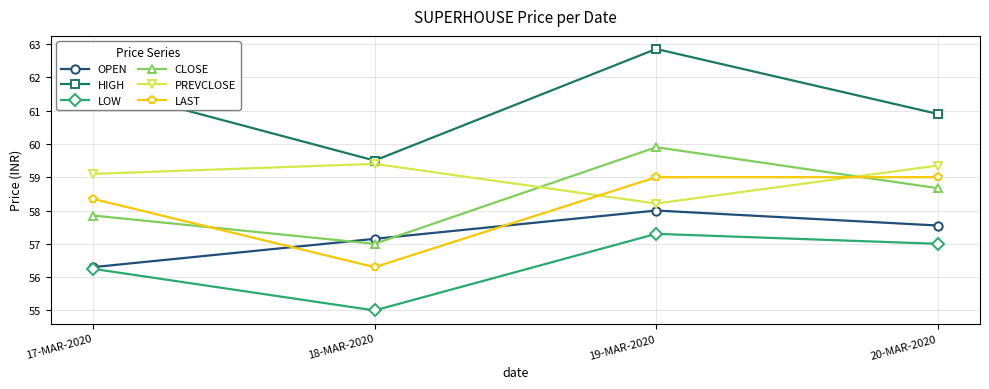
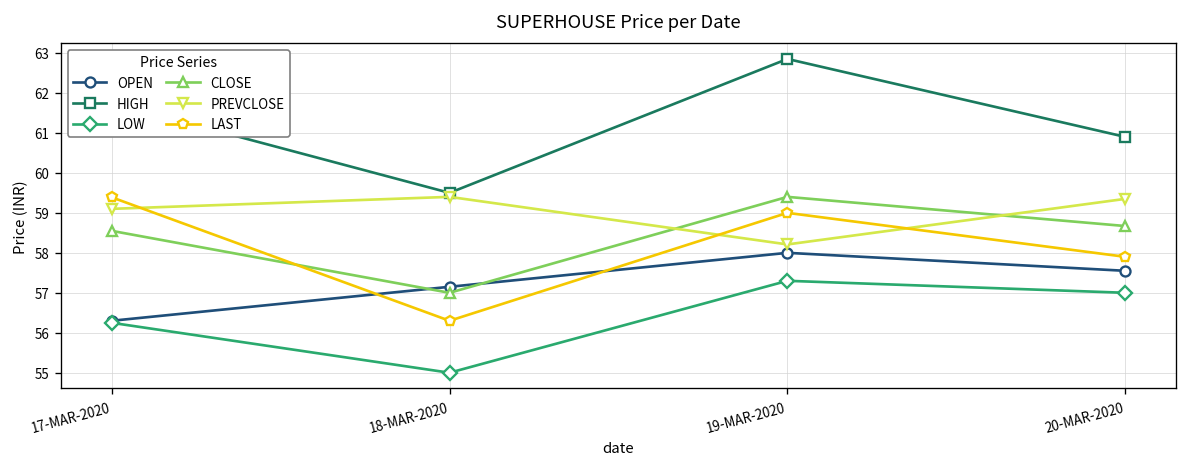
CLOSE, 17-MAR-2020: 57.9 -> 58.6
LAST, 17-MAR-2020: 58.4 -> 59.4
CLOSE, 19-MAR-2020: 59.9 -> 59.4
LAST, 20-MAR-2020: 59.0 -> 57.9
